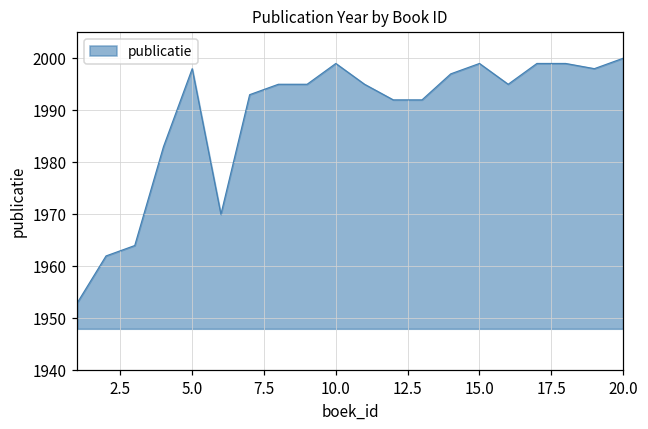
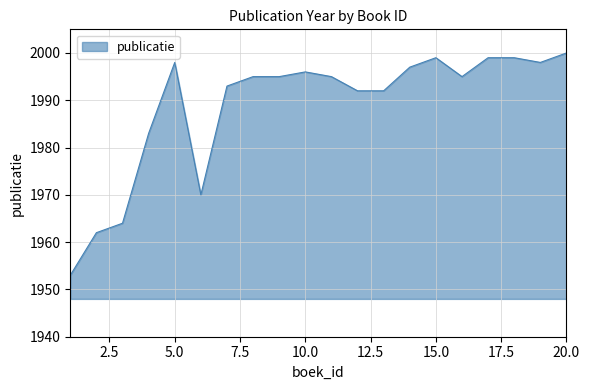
10.0: 1999 -> 1996
